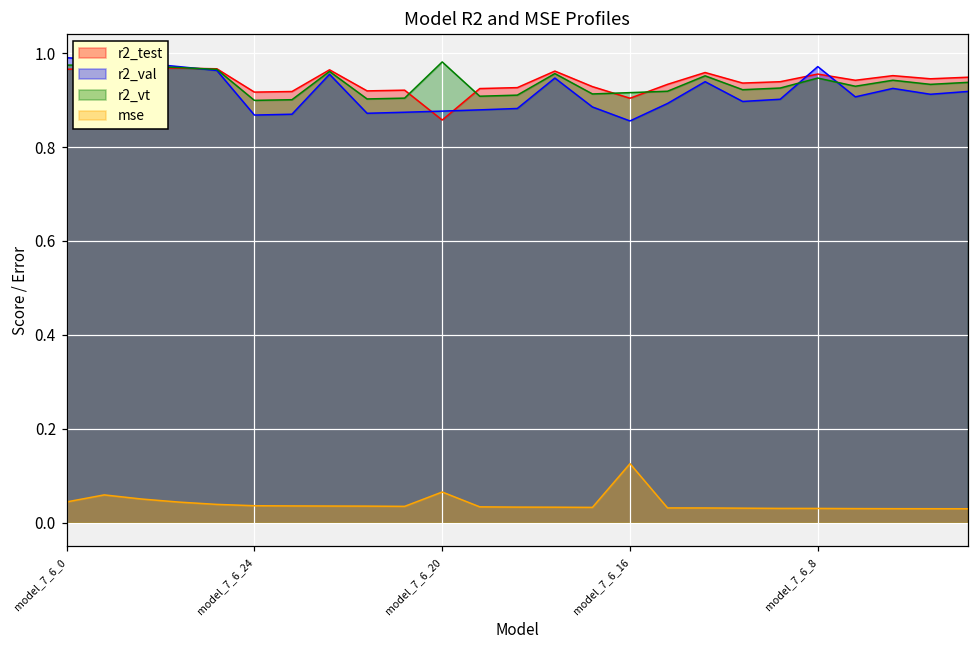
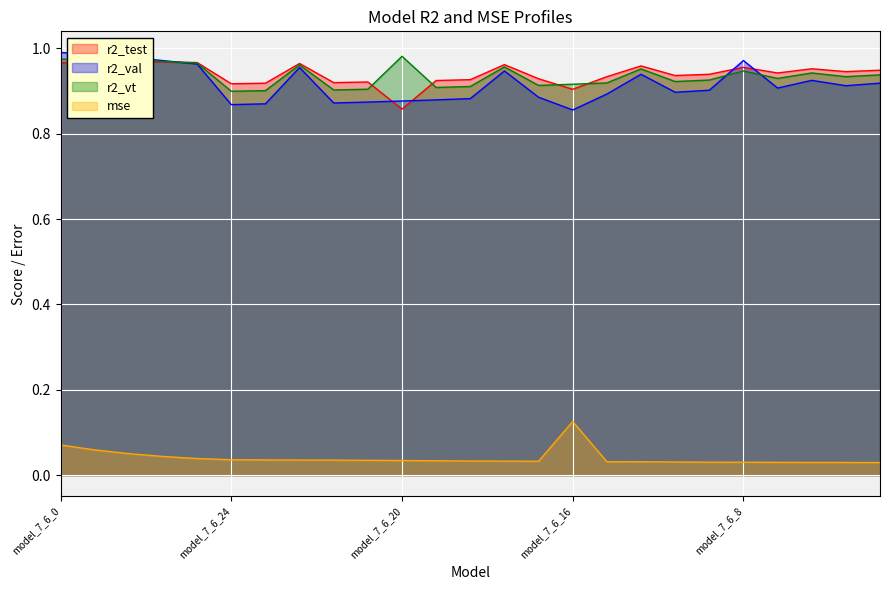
mse, model_7_6_0: 0.04 -> 0.07
mse, model_7_6_20: 0.07 -> 0.03
